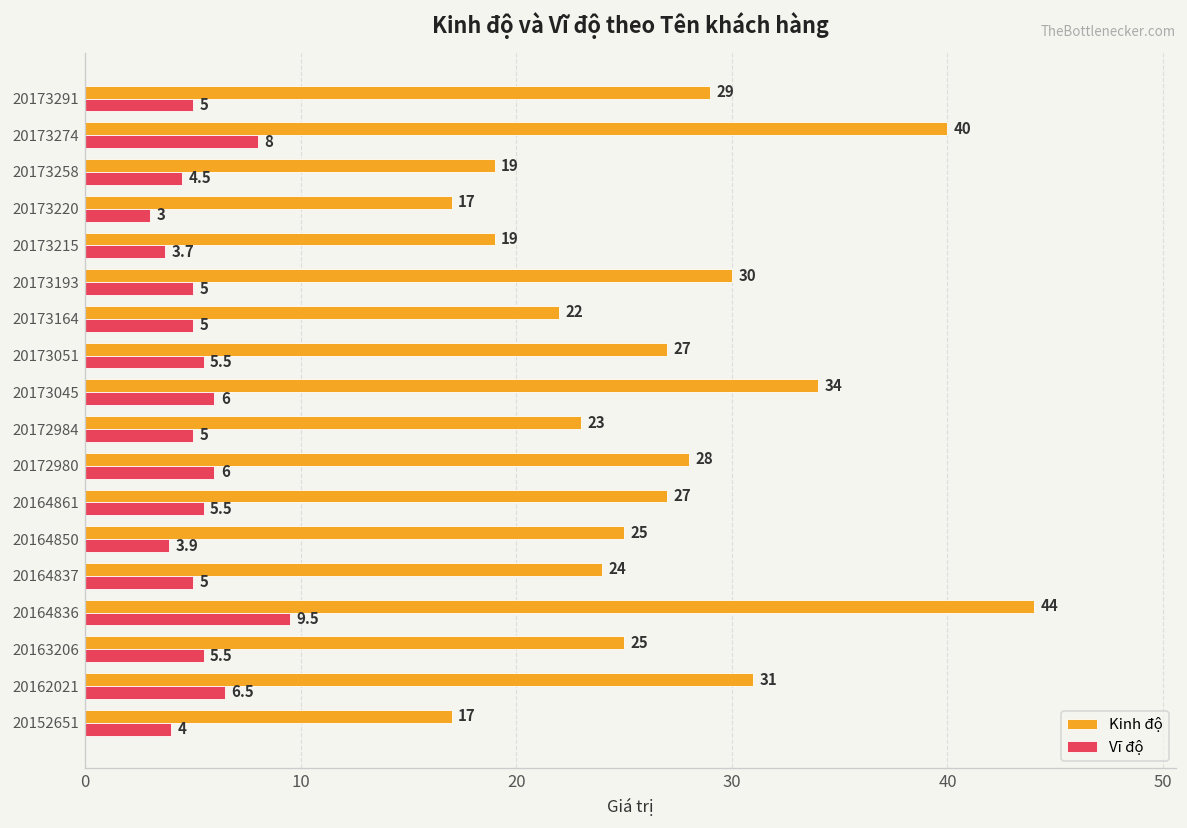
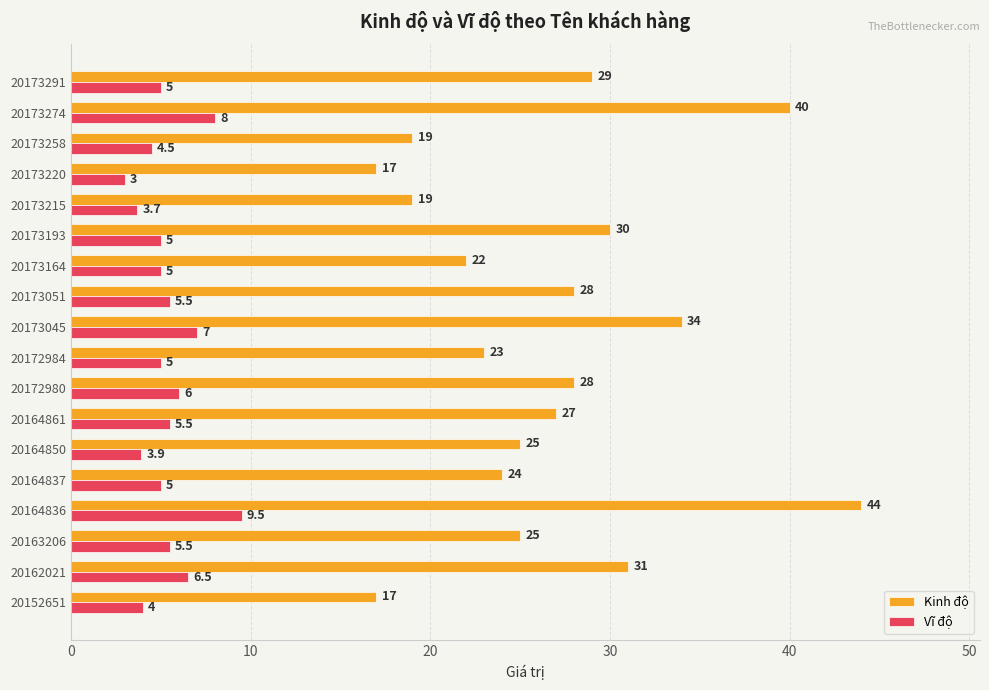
Kinh độ, 20173051: 27 -> 28
Vĩ độ, 20173045: 6 -> 7
